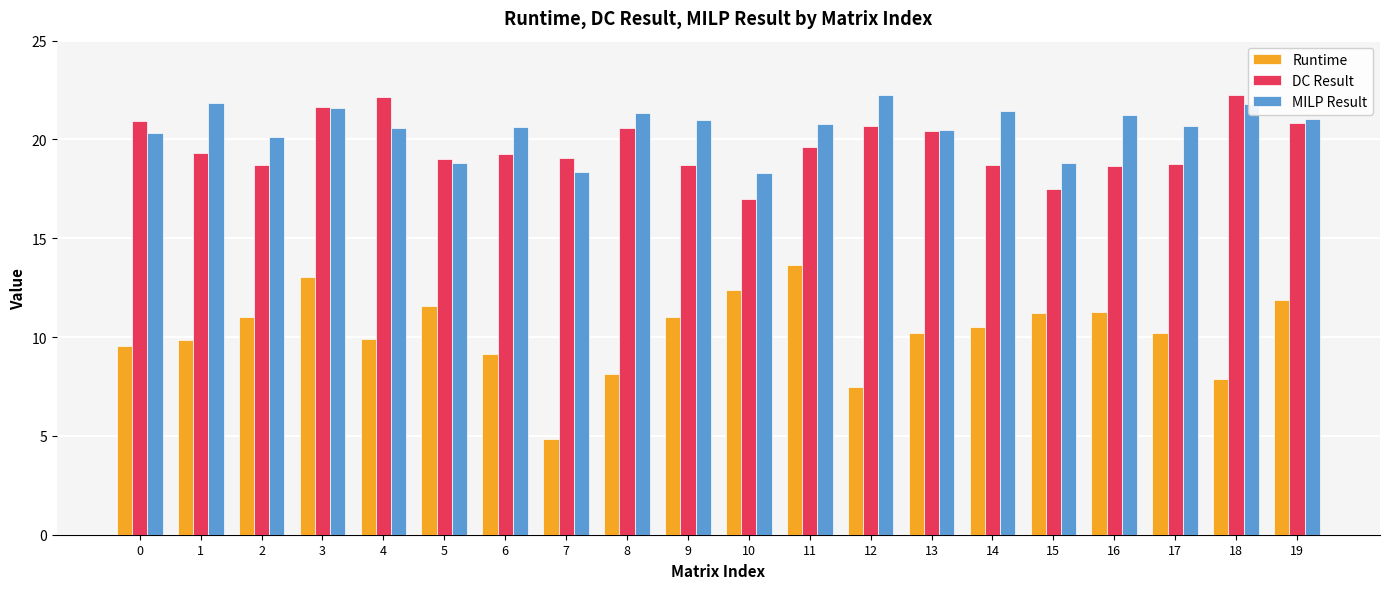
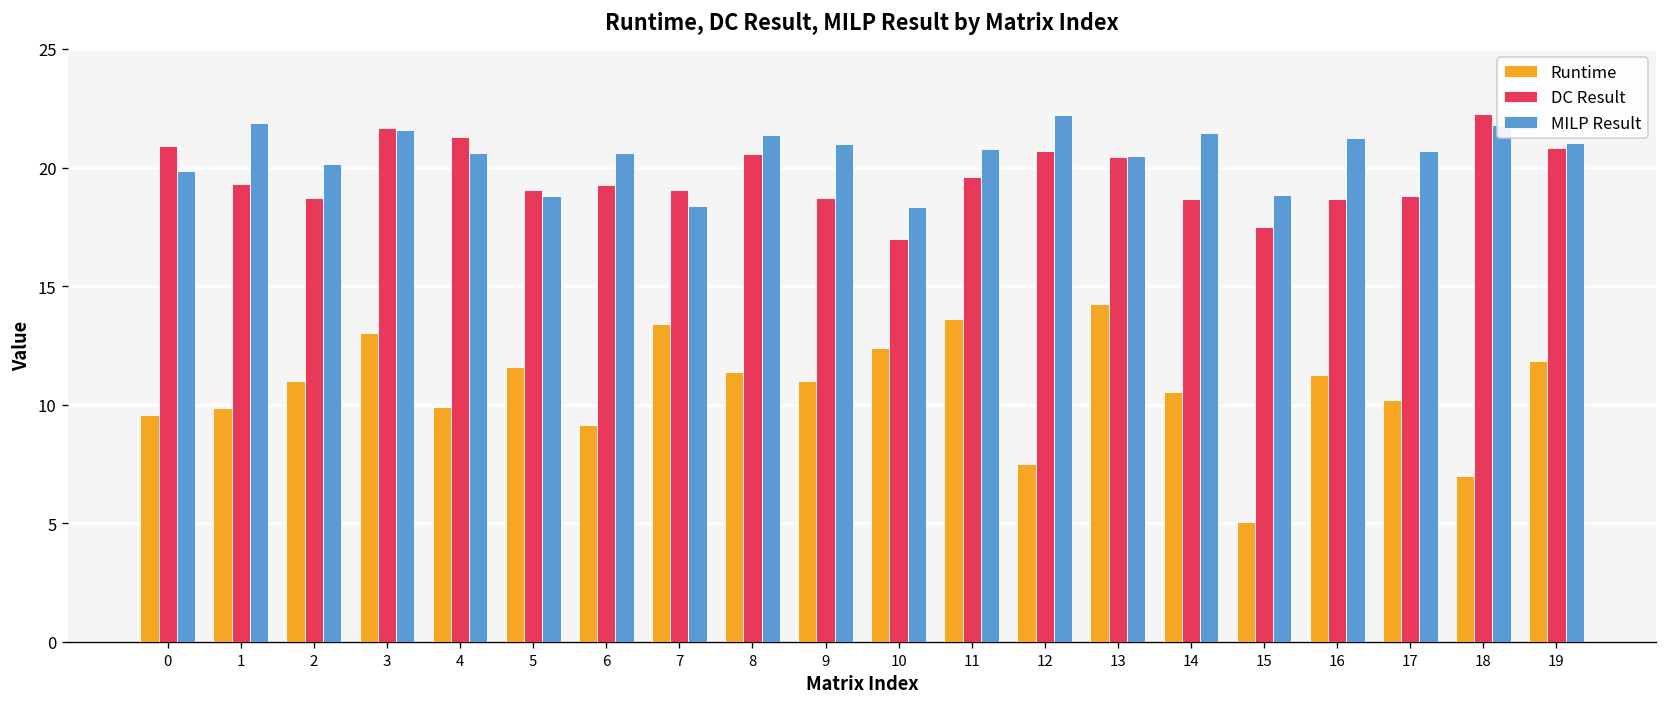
MILP Result, 0: 20.3 -> 19.8
DC Result, 4: 22.2 -> 21.3
Runtime, 7: 4.8 -> 13.4
Runtime, 8: 8.1 -> 11.4
Runtime, 13: 10.2 -> 14.3
Runtime, 15: 11.2 -> 5.1
Runtime, 18: 7.9 -> 7.0
